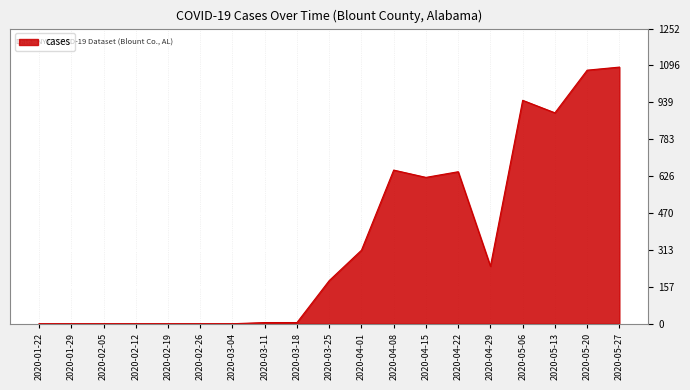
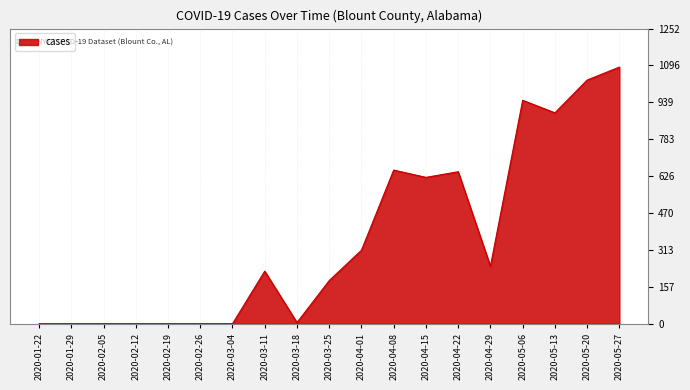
2020-03-11: 10 -> 220
2020-05-20: 1080 -> 1030
